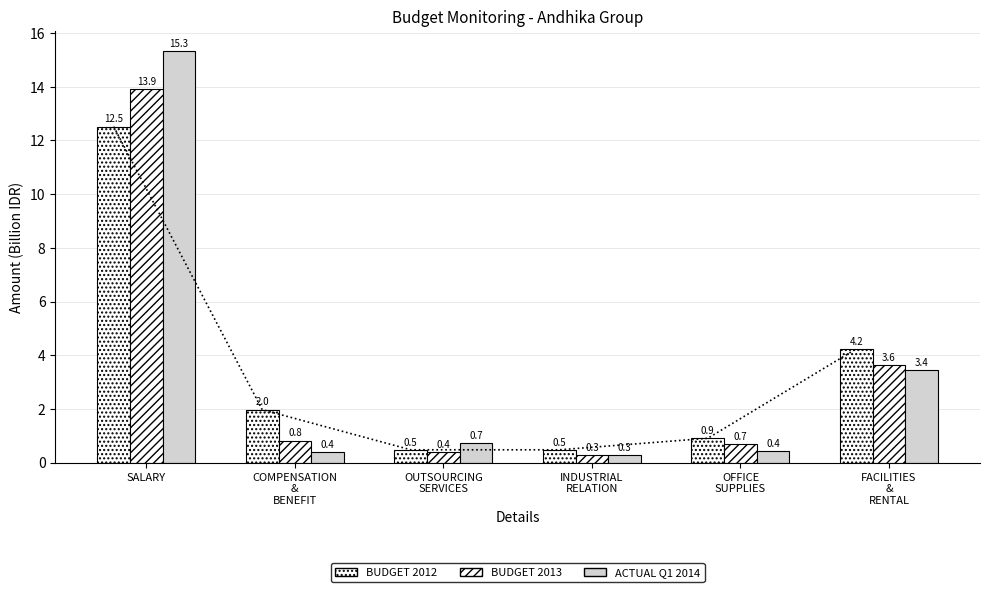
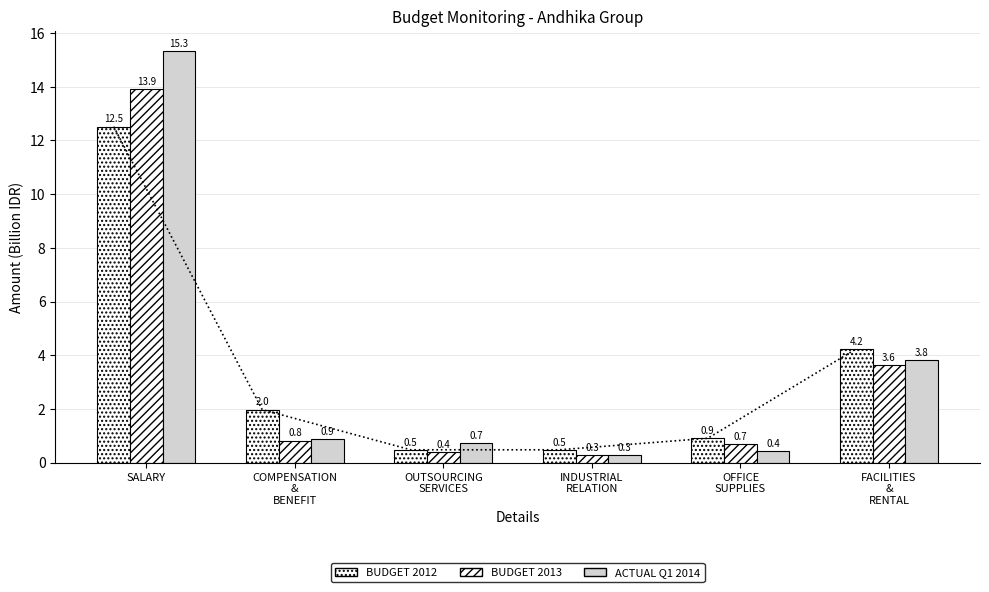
ACTUAL Q1 2014, COMPENSATION & BENEFIT: 0.4 -> 0.9
ACTUAL Q1 2014, FACILITIES & RENTAL: 3.4 -> 3.8
